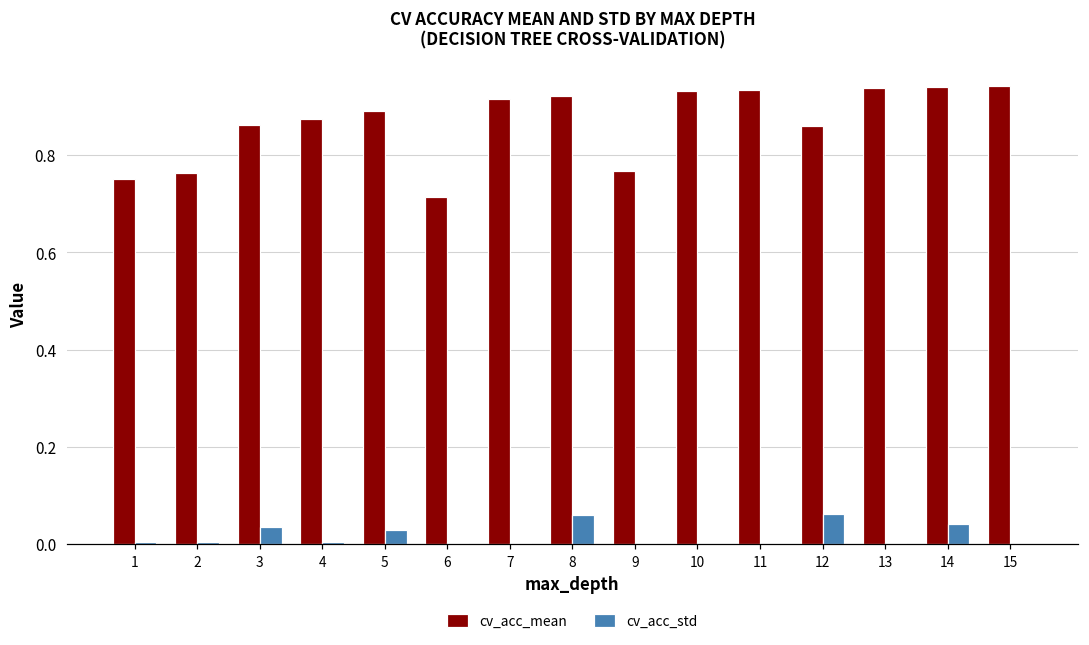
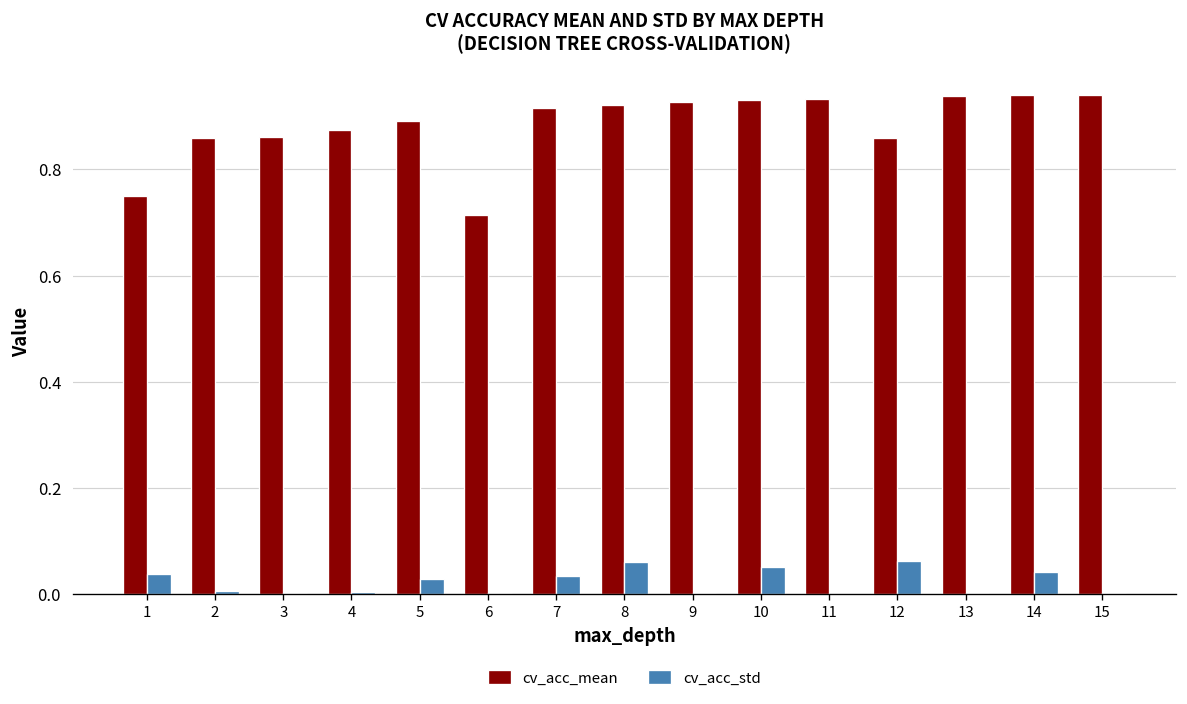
cv_acc_std, 1: 0.00 -> 0.04
cv_acc_mean, 2: 0.76 -> 0.86
cv_acc_std, 3: 0.03 -> 0.00
cv_acc_std, 7: 0.00 -> 0.03
cv_acc_mean, 9: 0.77 -> 0.93
cv_acc_std, 10: 0.00 -> 0.05
